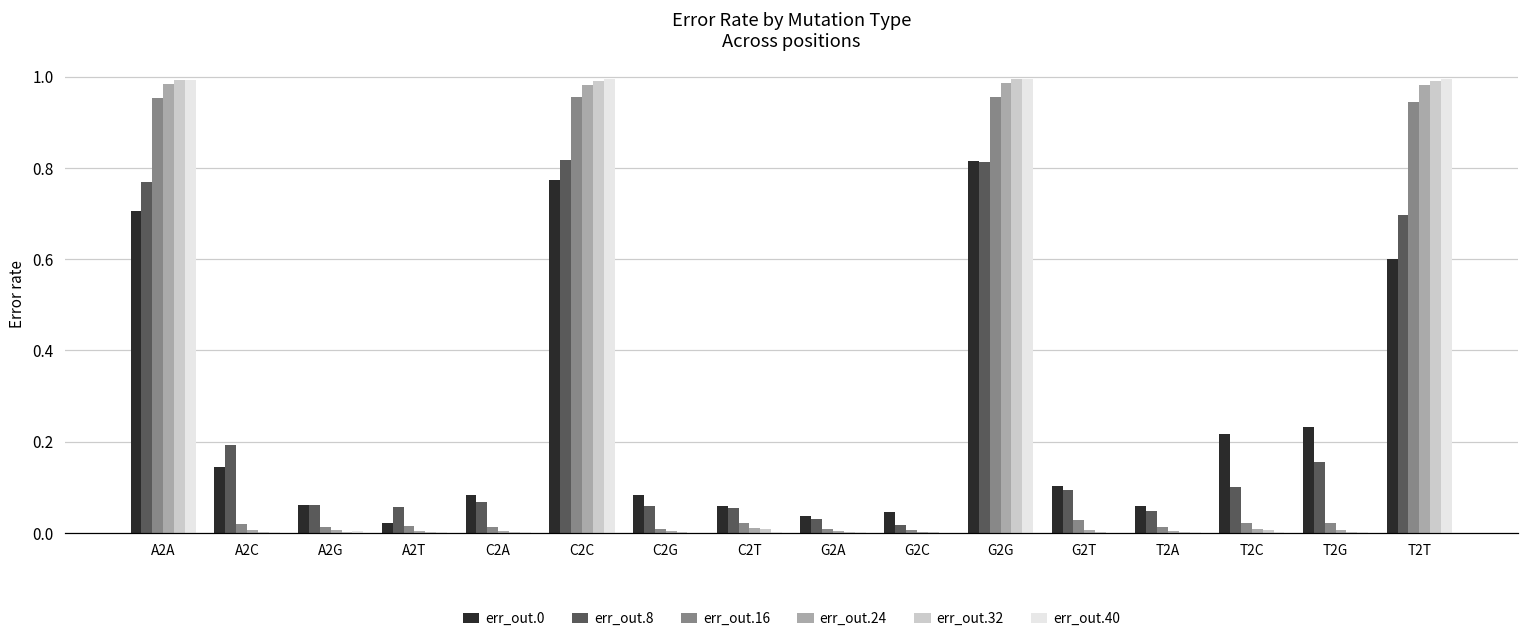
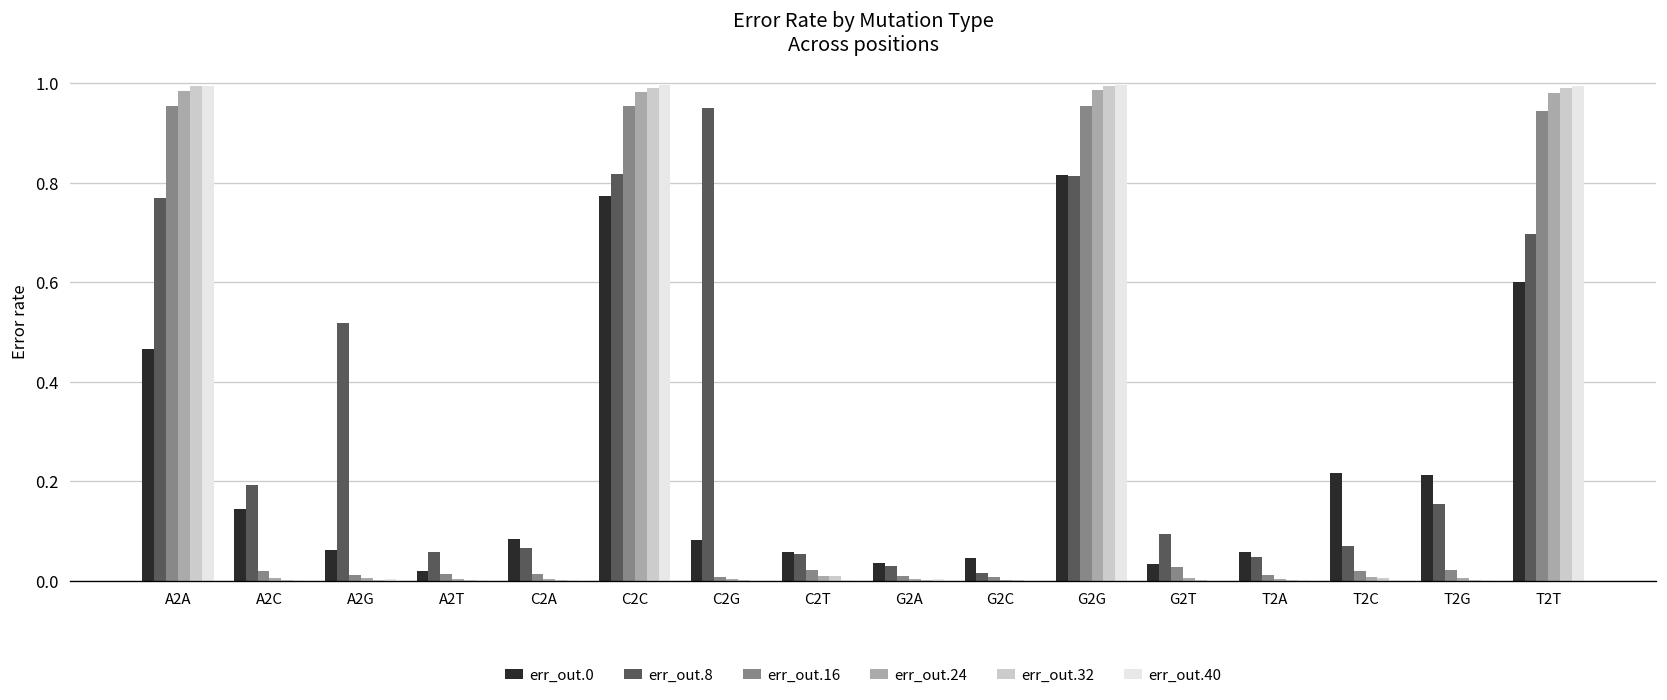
err_out.0, A2A: 0.71 -> 0.47
err_out.8, A2G: 0.06 -> 0.52
err_out.8, C2G: 0.06 -> 0.95
err_out.0, G2T: 0.10 -> 0.03
err_out.8, T2C: 0.10 -> 0.07
err_out.0, T2G: 0.23 -> 0.21
